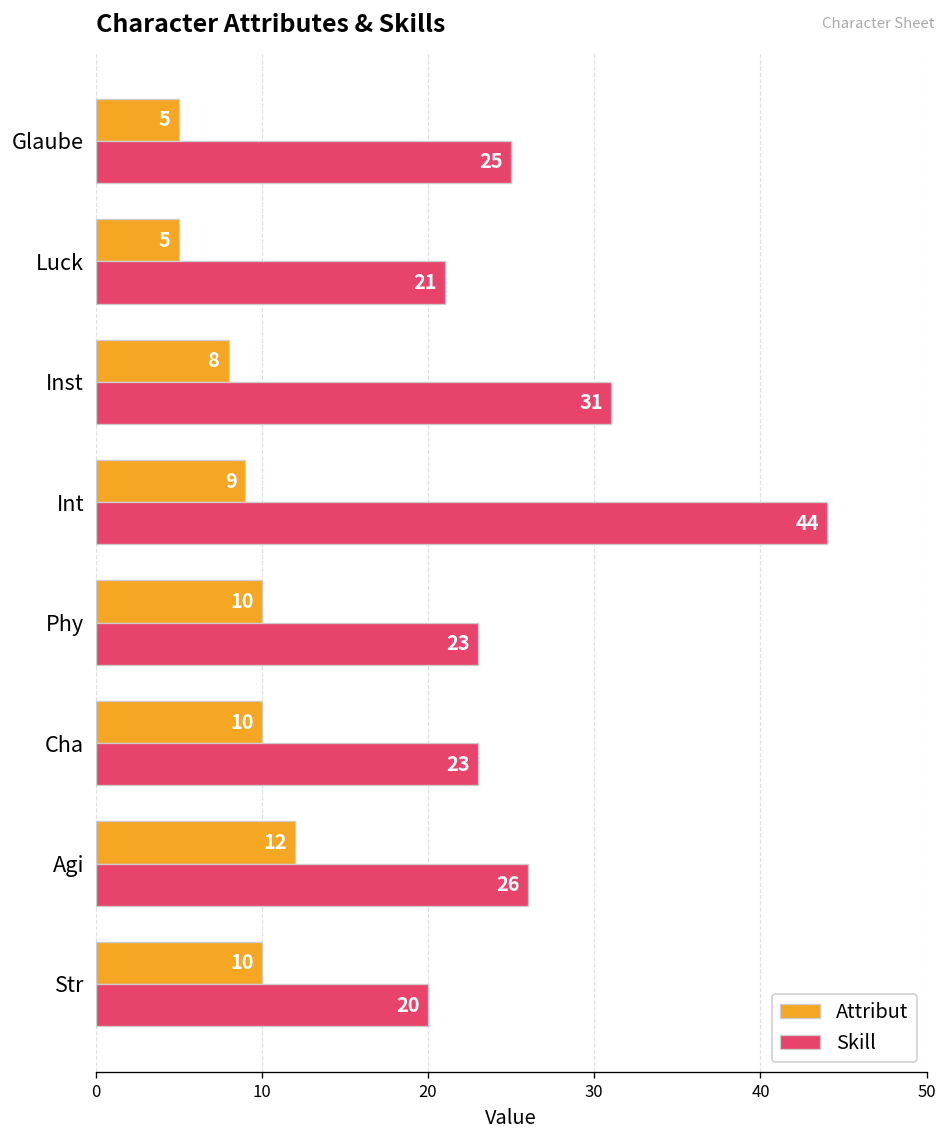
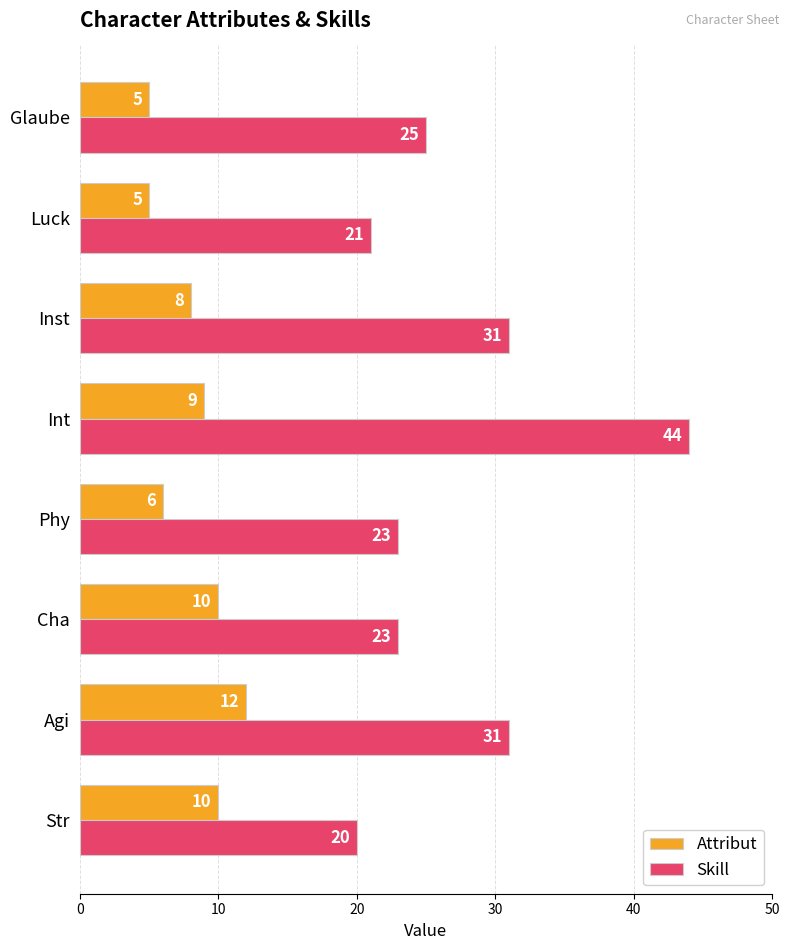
Attribut, Phy: 10 -> 6
Skill, Agi: 26 -> 31
